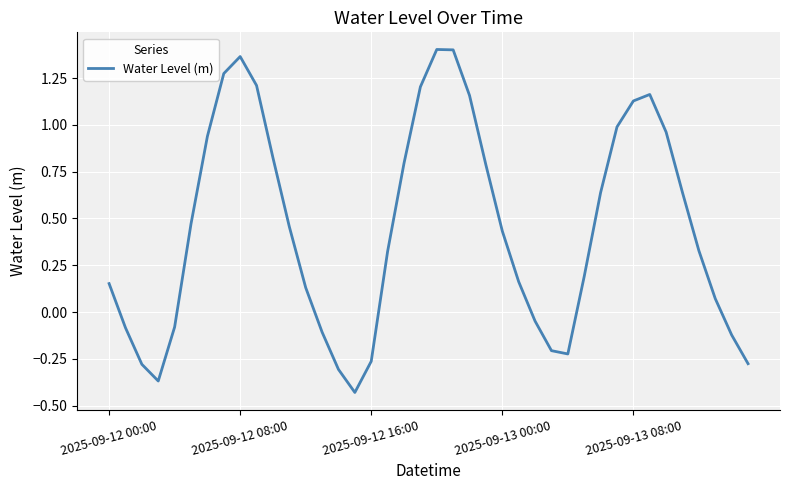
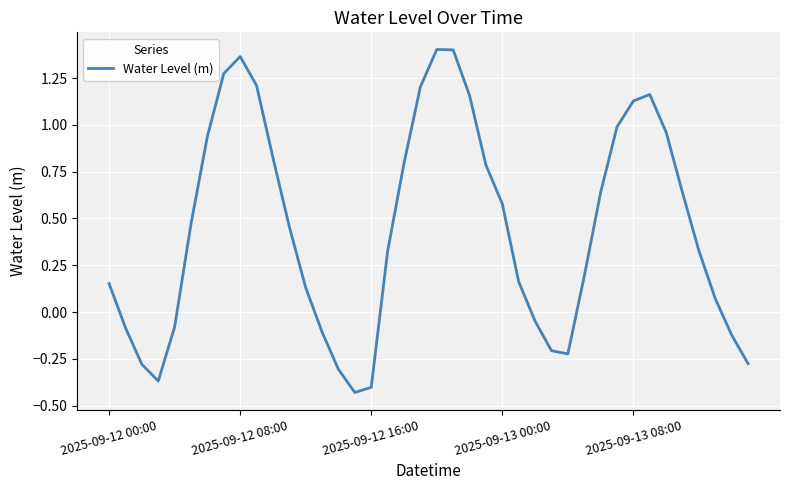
2025-09-12 16:00: -0.26 -> -0.40
2025-09-13 00:00: 0.43 -> 0.58
